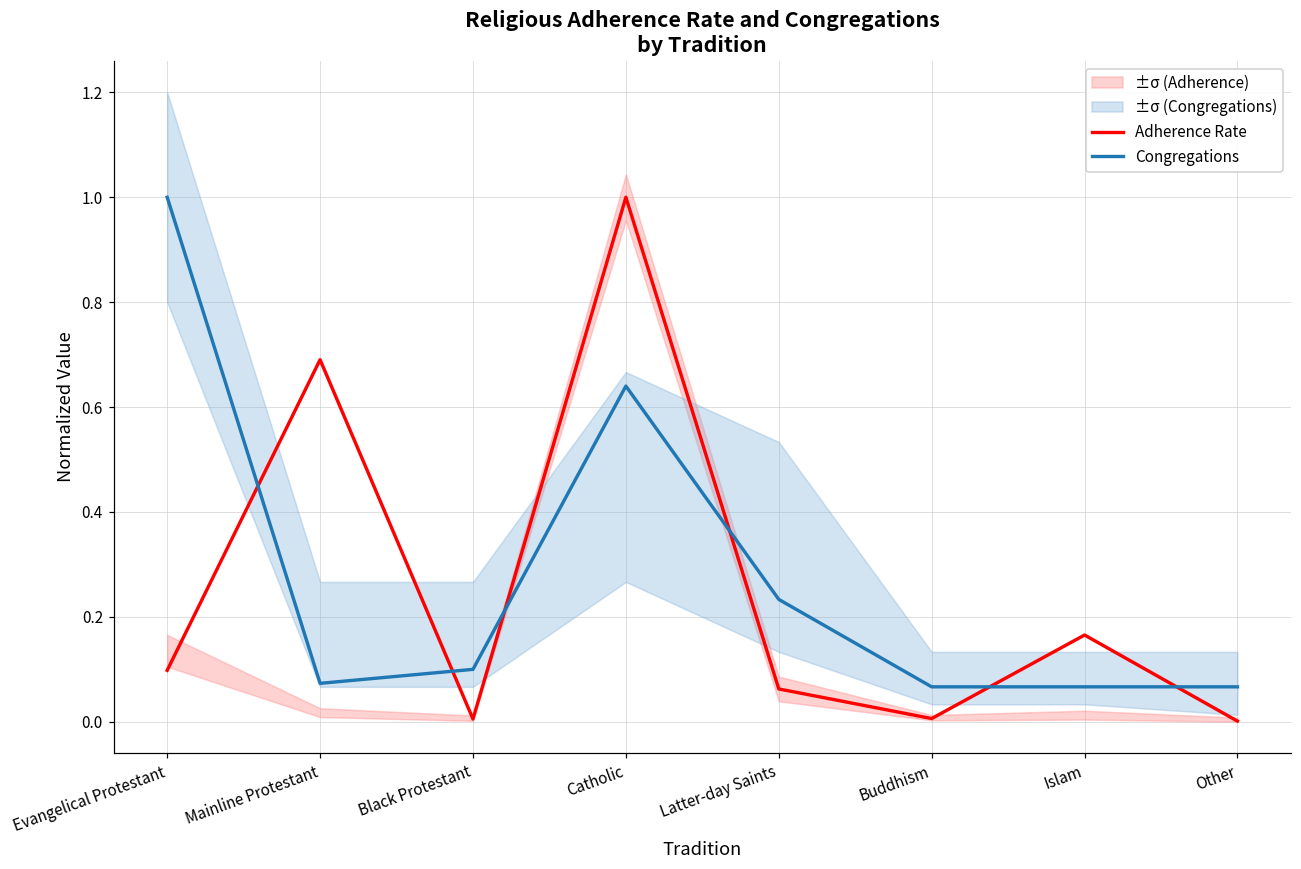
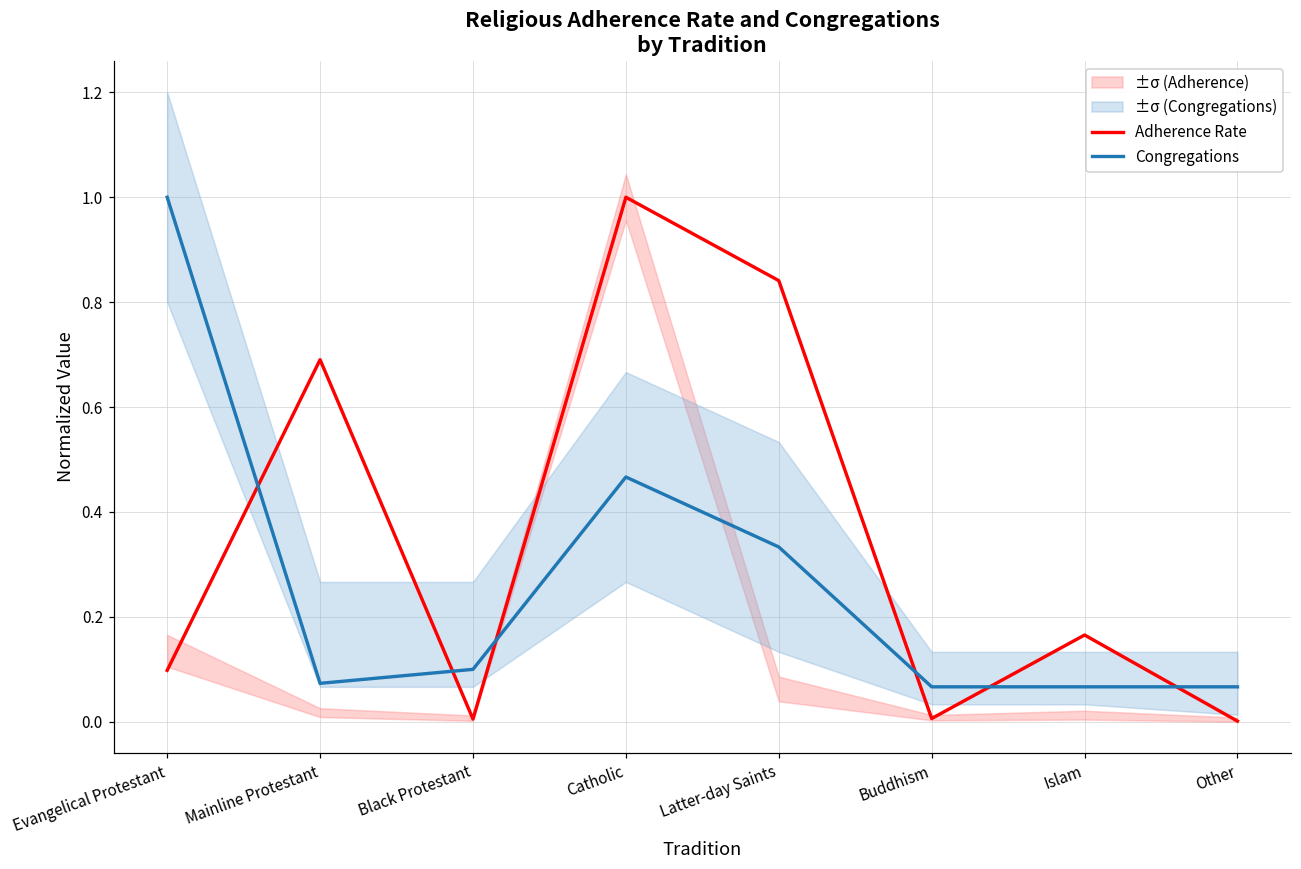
Congregations, Catholic: 0.64 -> 0.47
Adherence Rate, Latter-day Saints: 0.06 -> 0.84
Congregations, Latter-day Saints: 0.23 -> 0.33
